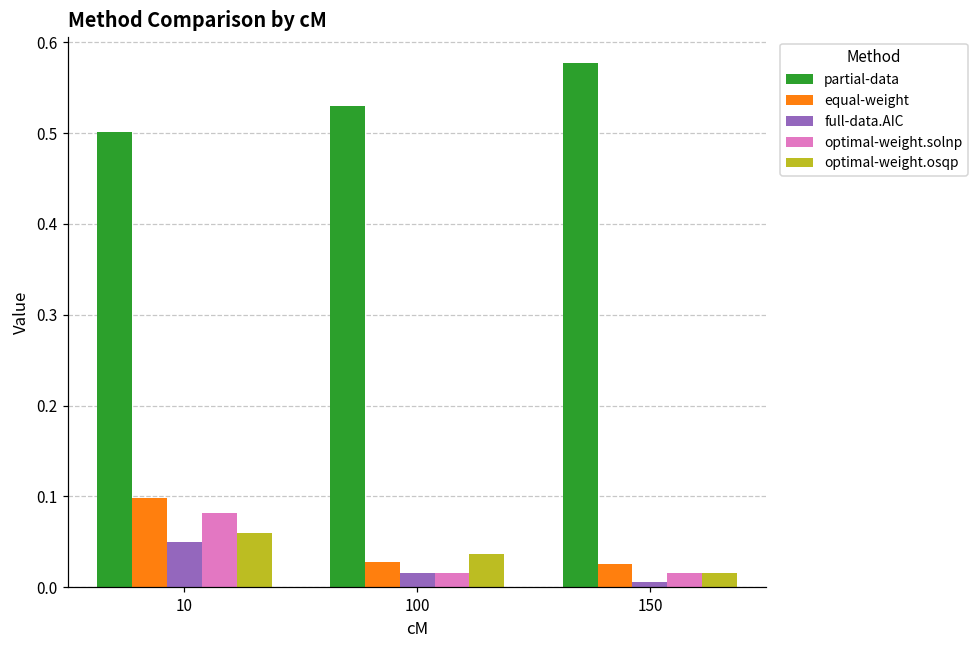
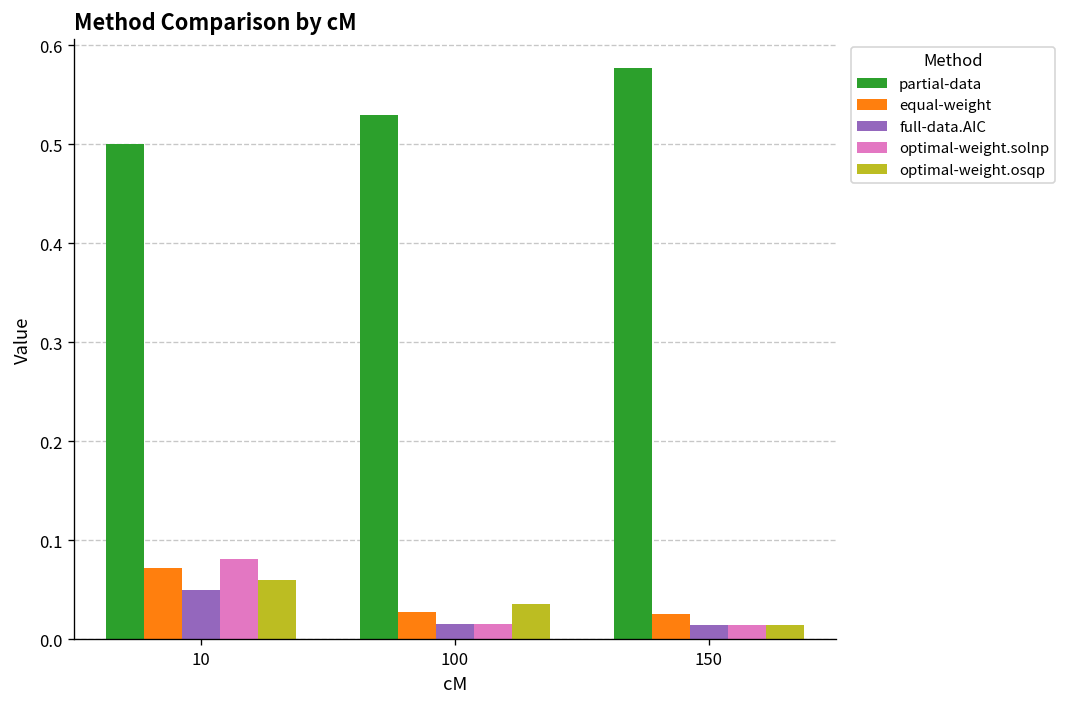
equal-weight, 10: 0.10 -> 0.07
full-data.AIC, 150: 0.005 -> 0.015
